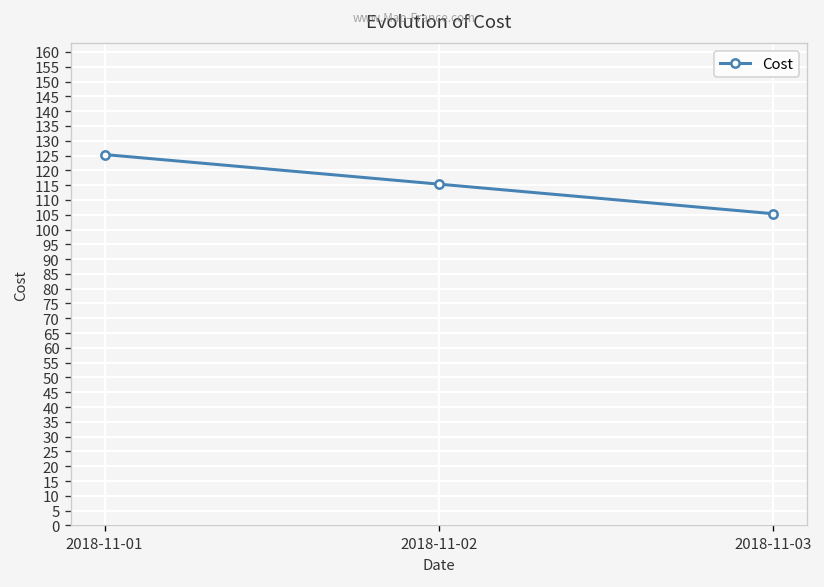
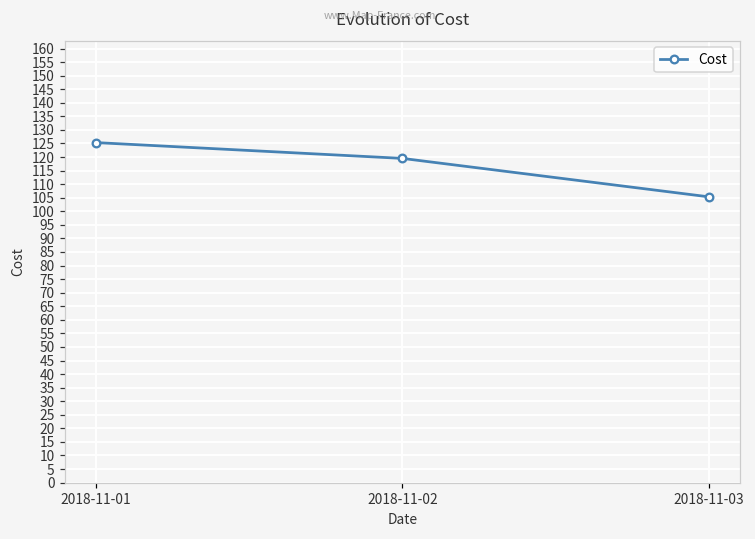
2018-11-02: 115 -> 120
